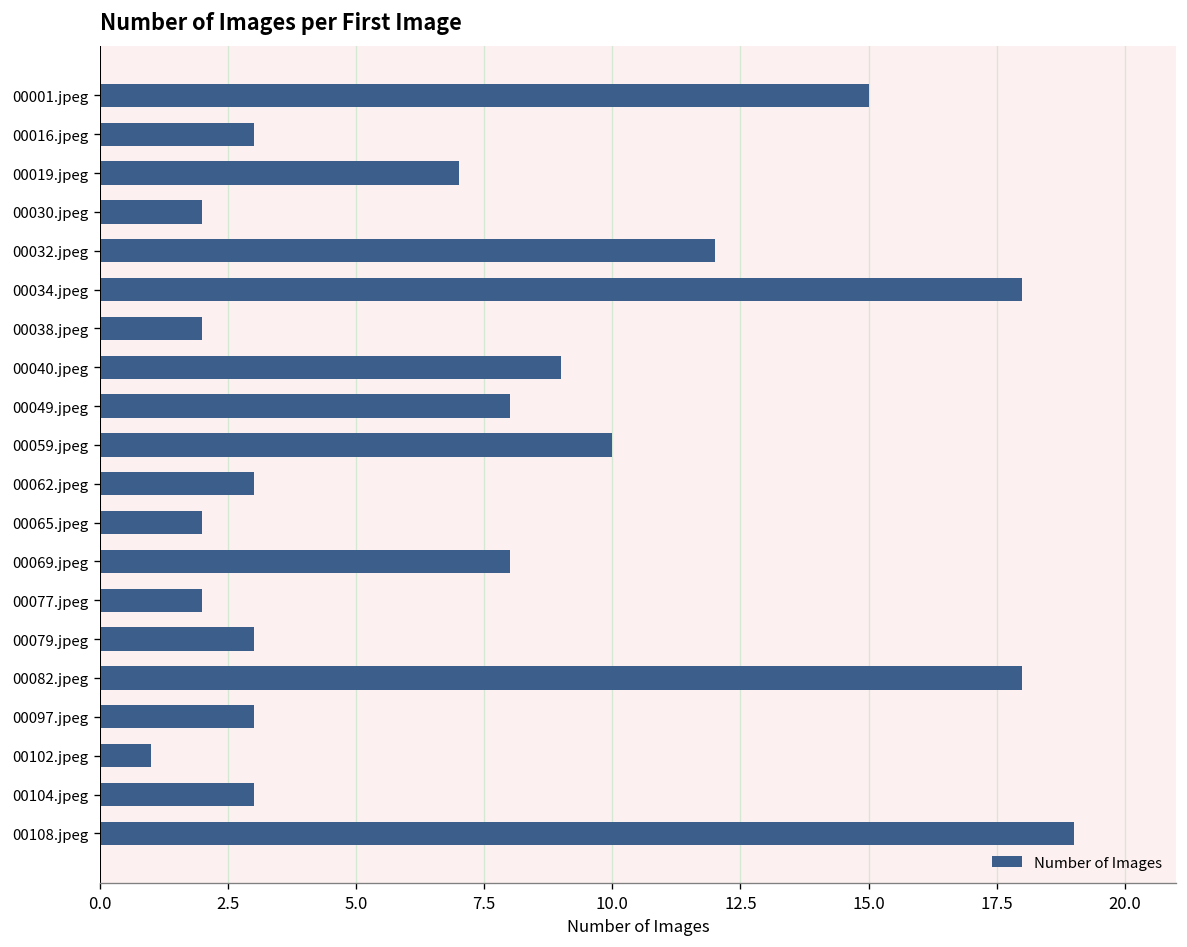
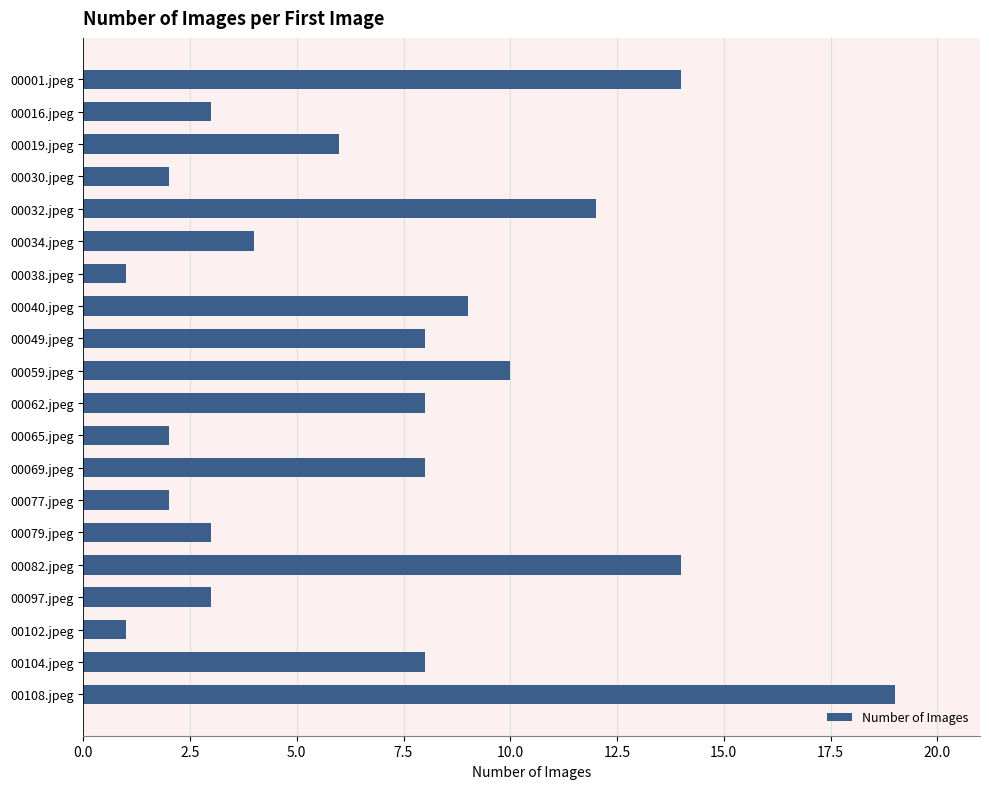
00001.jpeg: 15 -> 14
00019.jpeg: 7 -> 6
00034.jpeg: 18 -> 4
00038.jpeg: 2 -> 1
00062.jpeg: 3 -> 8
00082.jpeg: 18 -> 14
00104.jpeg: 3 -> 8
